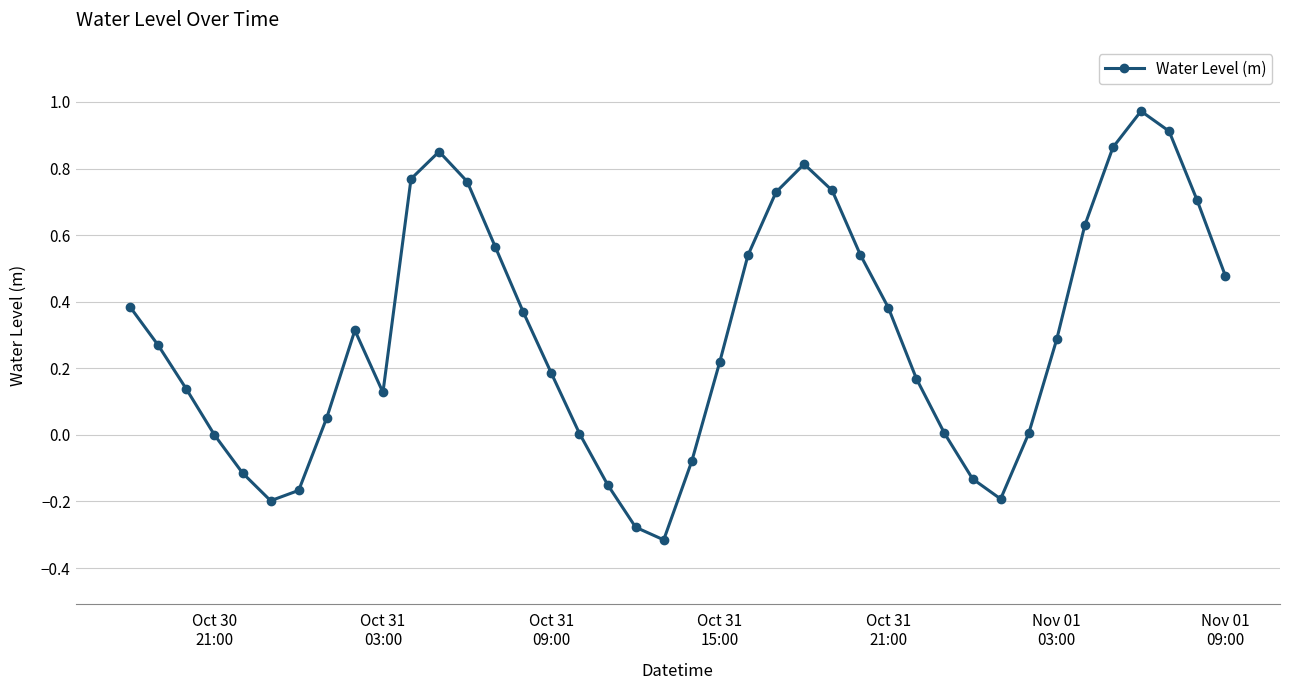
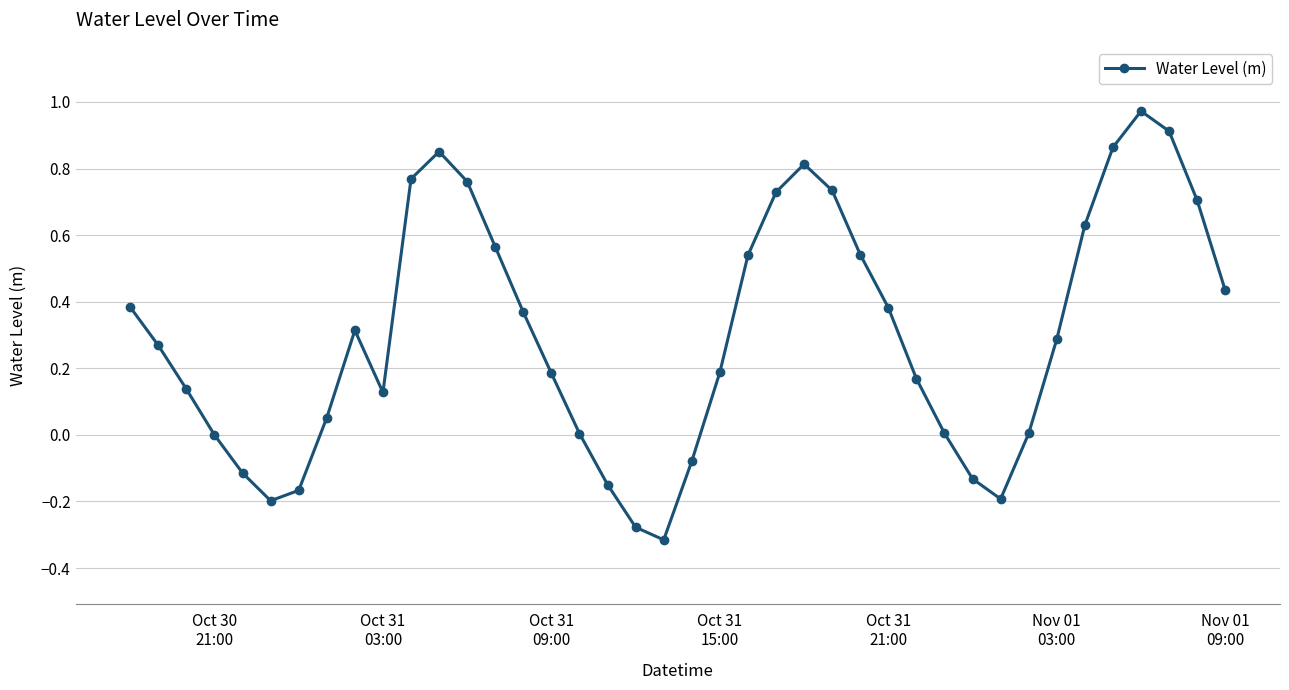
Oct 31 15:00: 0.22 -> 0.19
Nov 01 09:00: 0.48 -> 0.43
